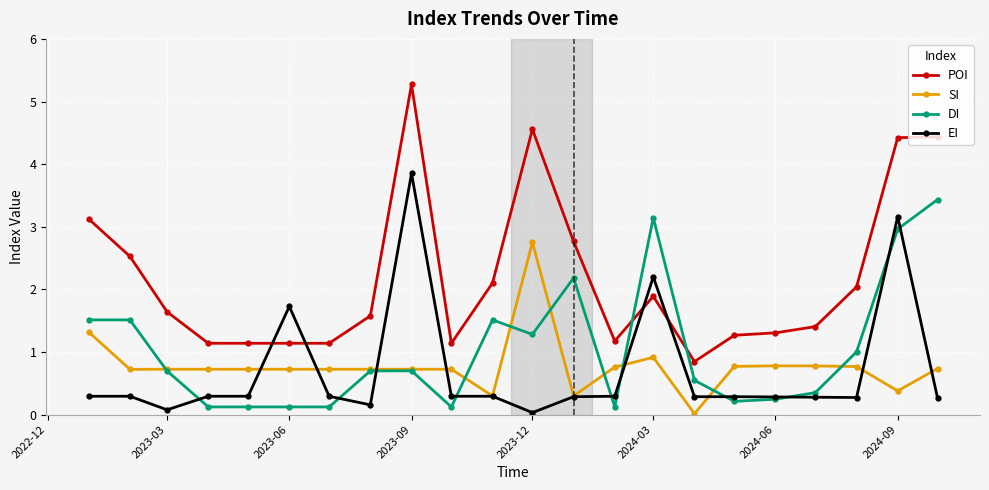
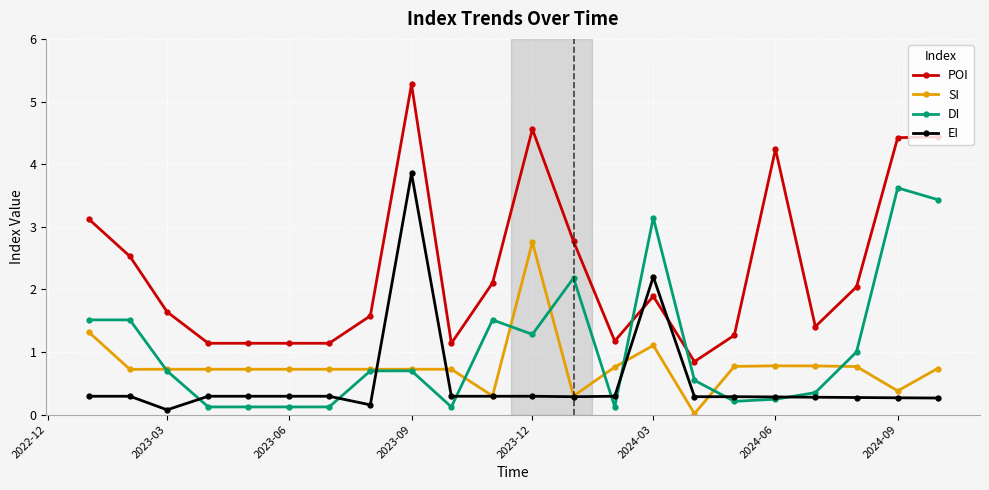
EI, 2023-06: 1.7 -> 0.3
EI, 2023-12: 0.0 -> 0.3
SI, 2024-03: 0.9 -> 1.1
POI, 2024-06: 1.3 -> 4.2
DI, 2024-09: 3.0 -> 3.6
EI, 2024-09: 3.2 -> 0.3
